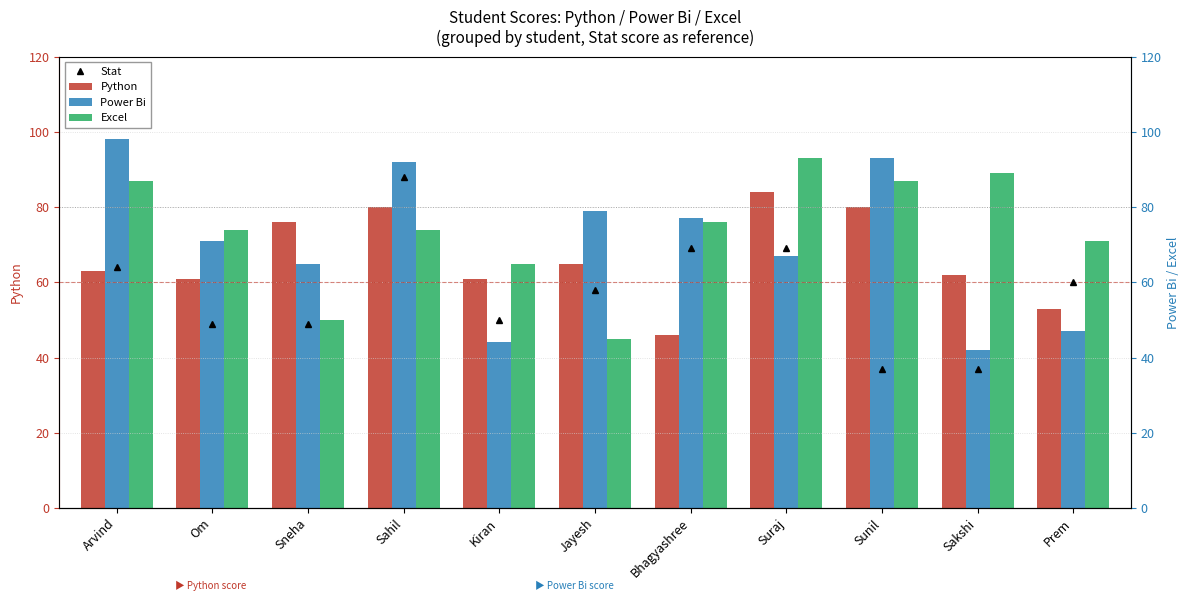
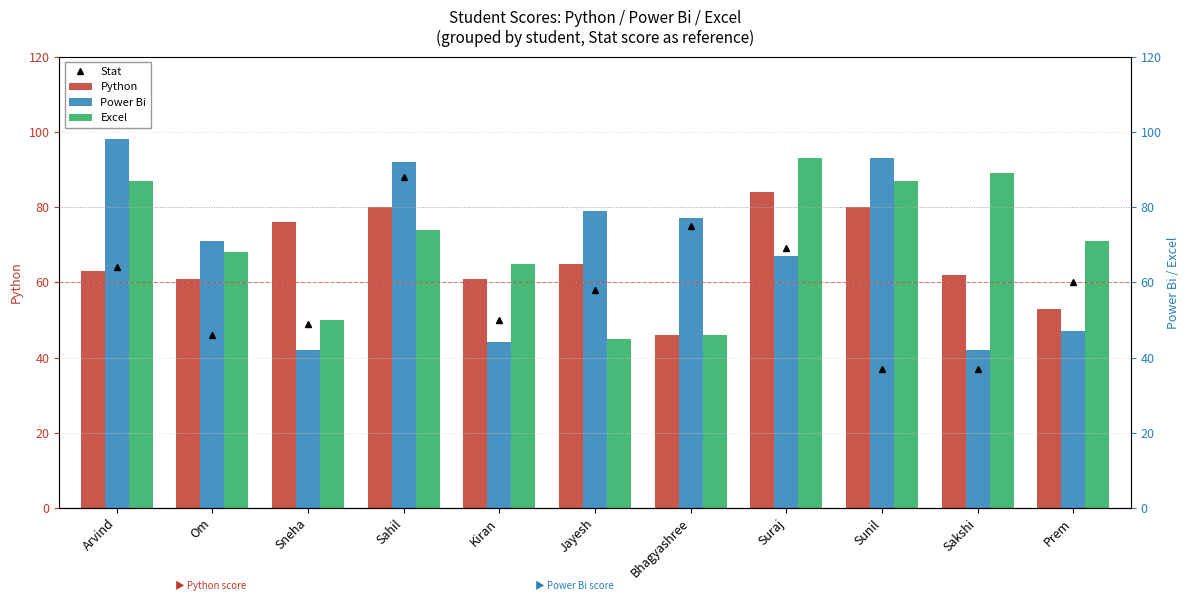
Stat, Om: 49 -> 46
Excel, Om: 74 -> 68
Power Bi, Sneha: 65 -> 42
Stat, Bhagyashree: 69 -> 75
Excel, Bhagyashree: 76 -> 46
